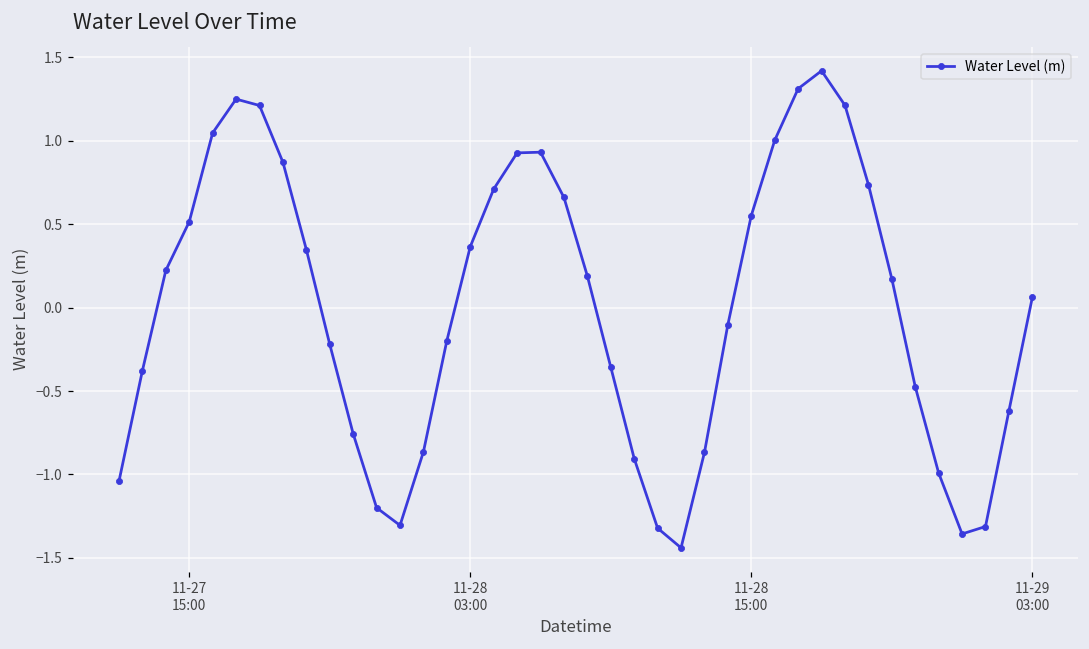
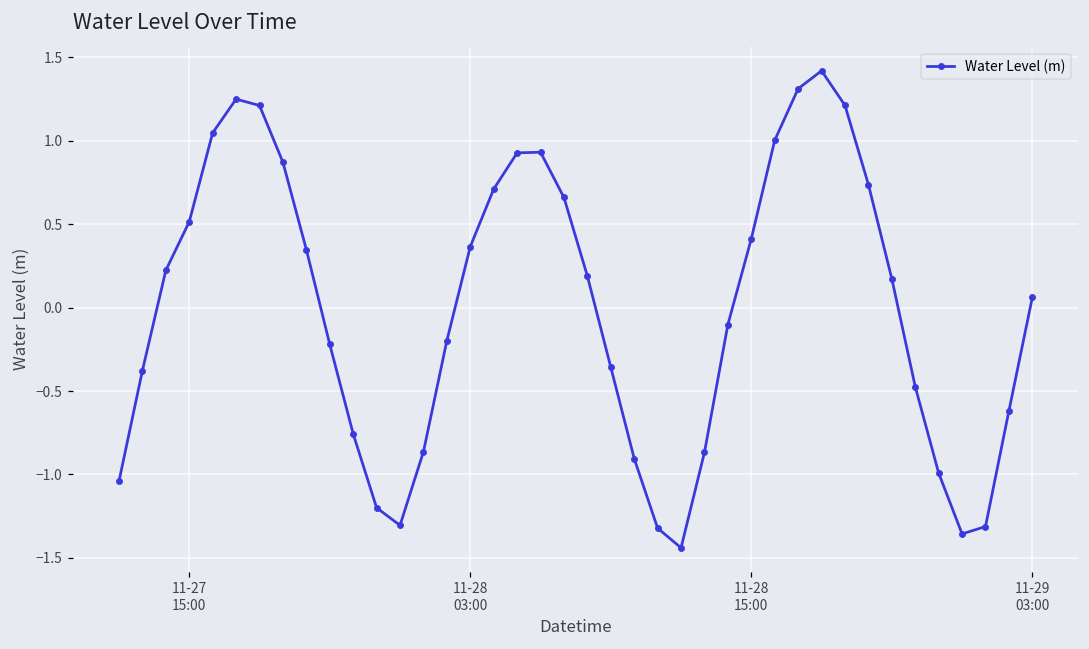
11-28 15:00: 0.55 -> 0.41
